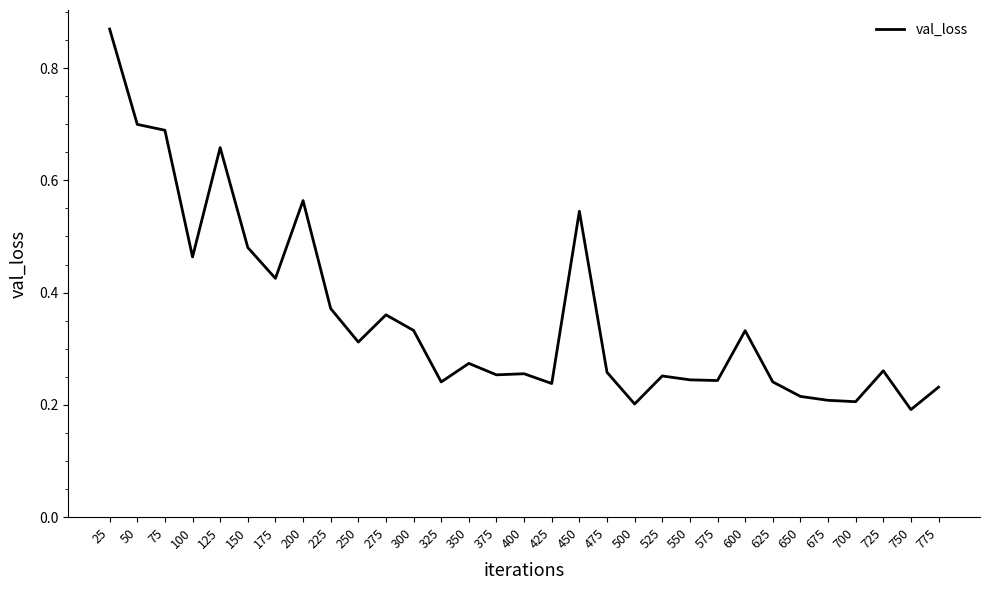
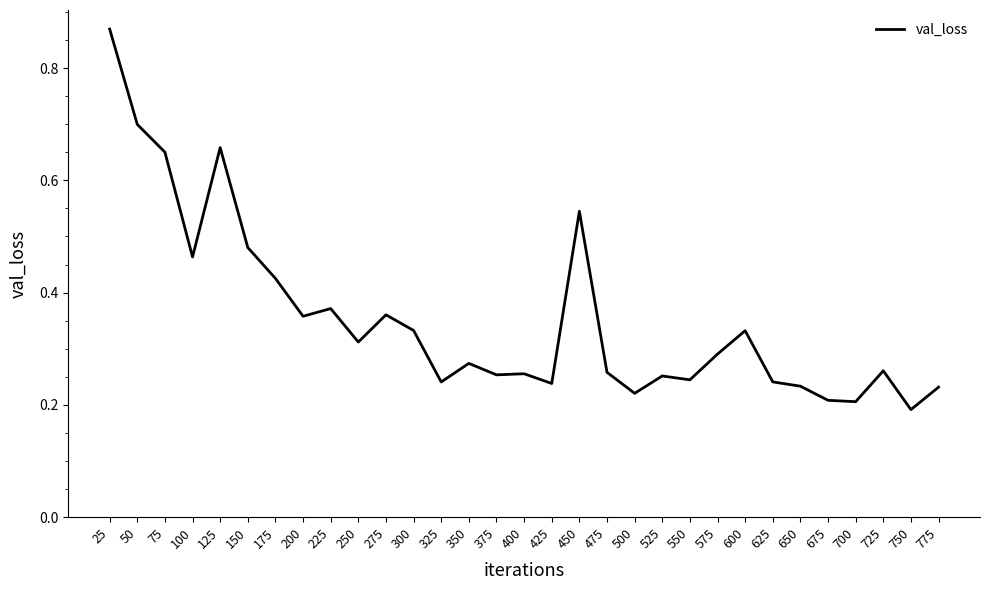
75: 0.69 -> 0.65
200: 0.56 -> 0.36
500: 0.20 -> 0.22
575: 0.24 -> 0.29
650: 0.22 -> 0.23
